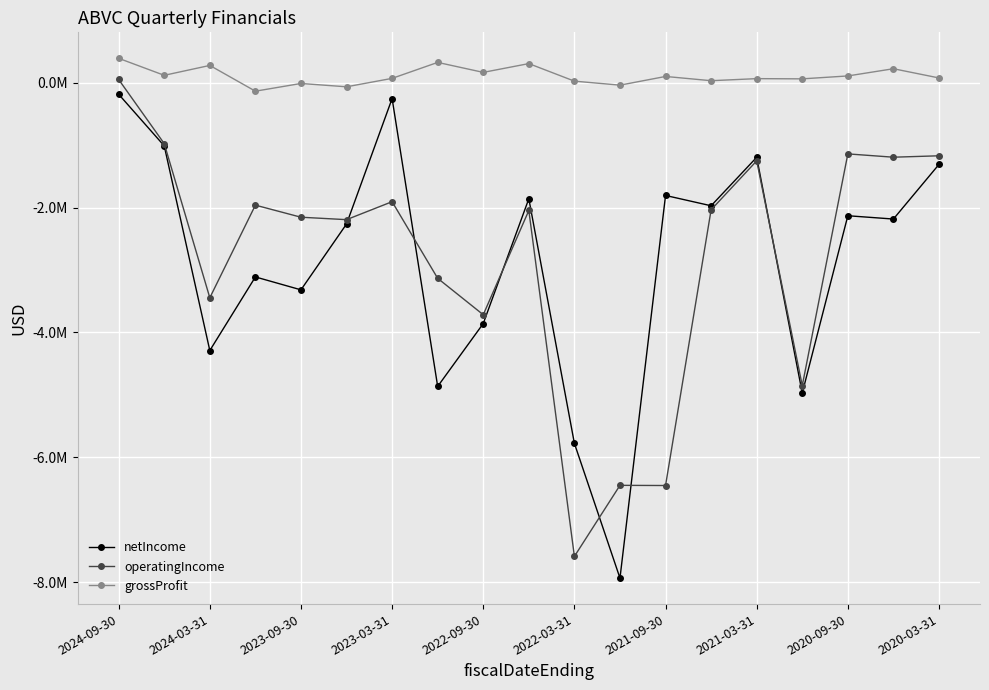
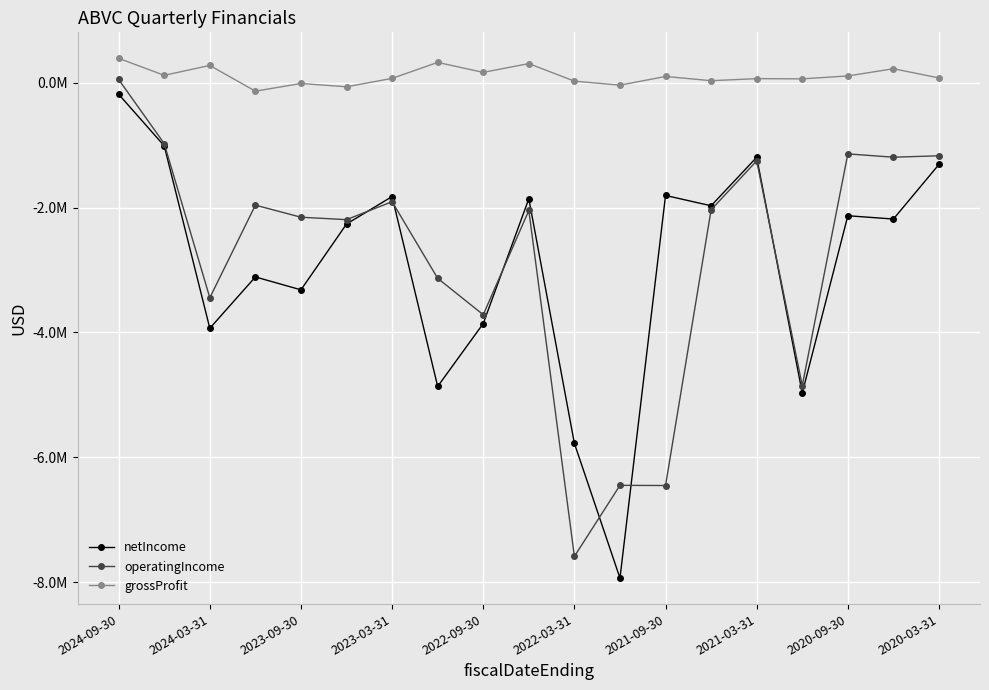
netIncome, 2024-03-31: -4300000 -> -3900000
netIncome, 2023-03-31: -300000 -> -1800000
